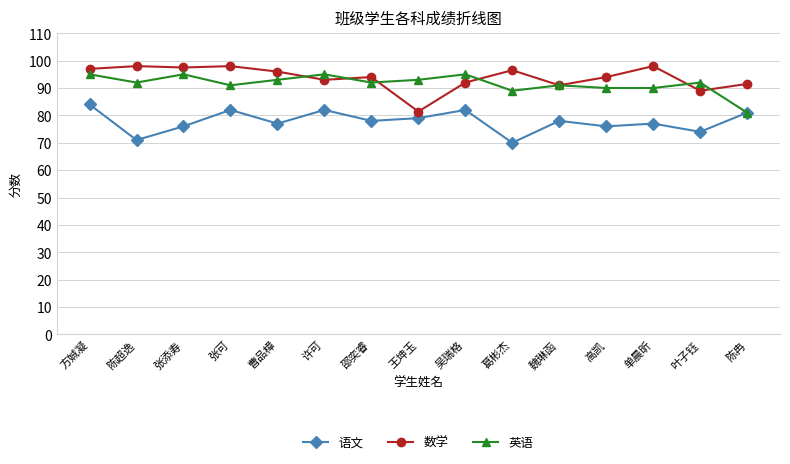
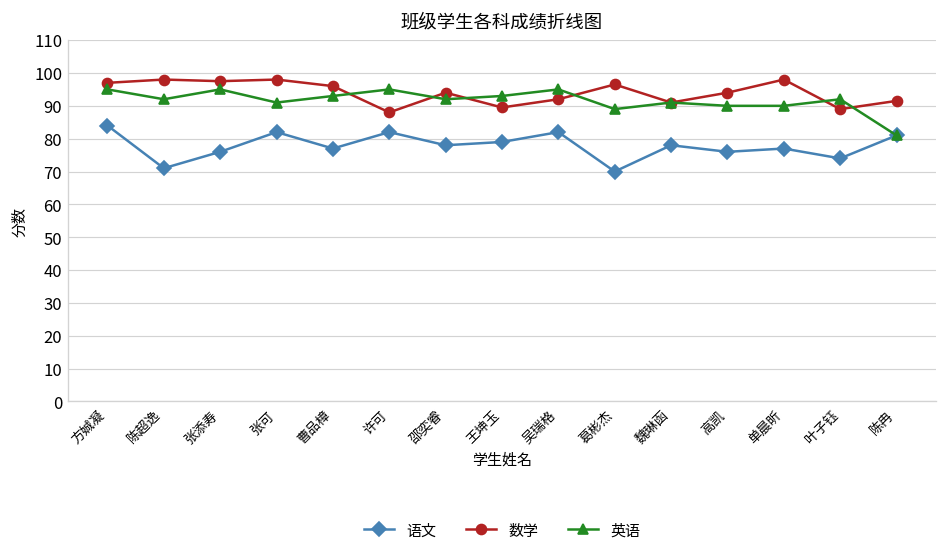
数学, 许可: 93 -> 88
数学, 王坤玉: 81 -> 90
